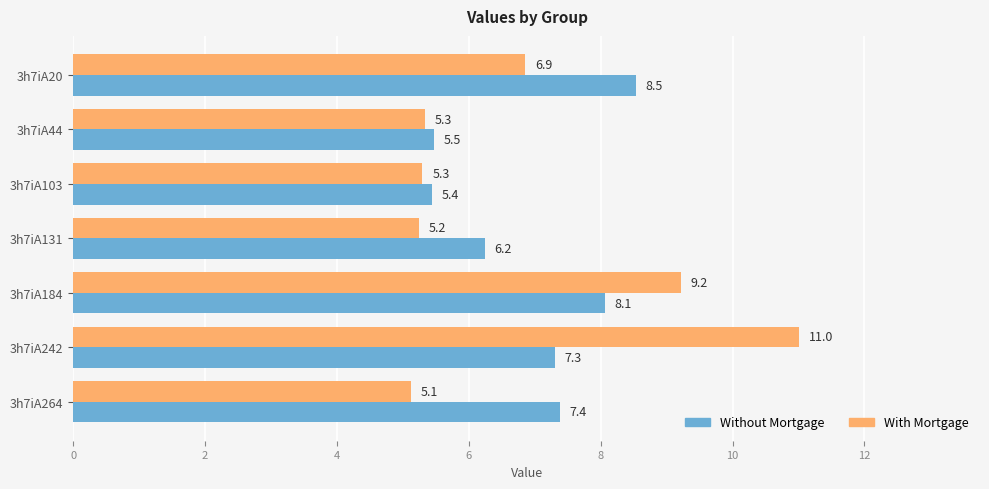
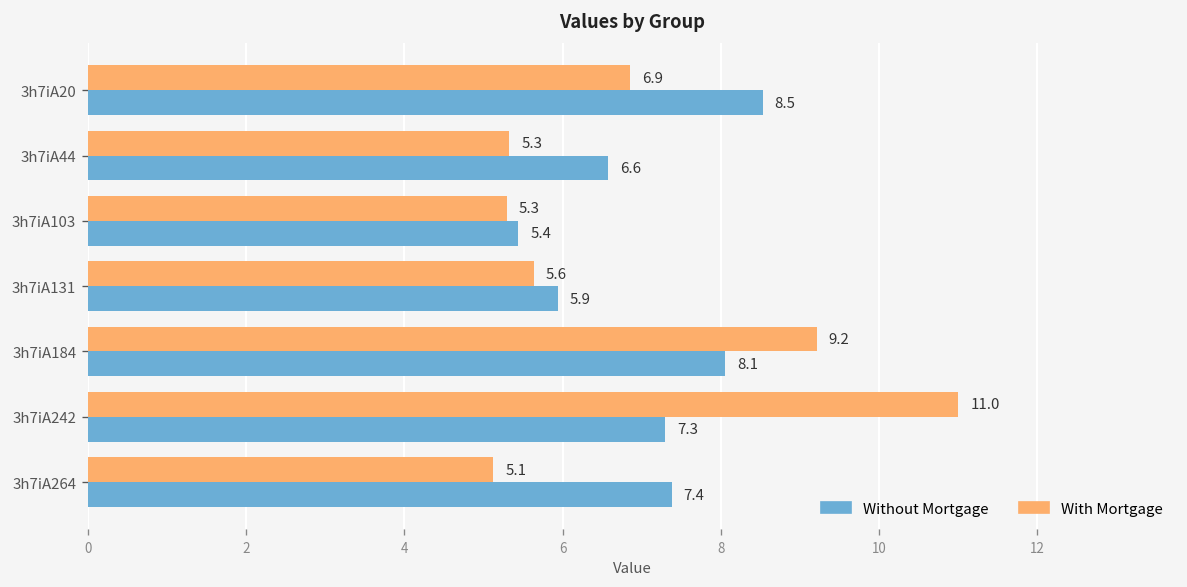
Without Mortgage, 3h7iA44: 5.5 -> 6.6
With Mortgage, 3h7iA131: 5.2 -> 5.6
Without Mortgage, 3h7iA131: 6.2 -> 5.9
